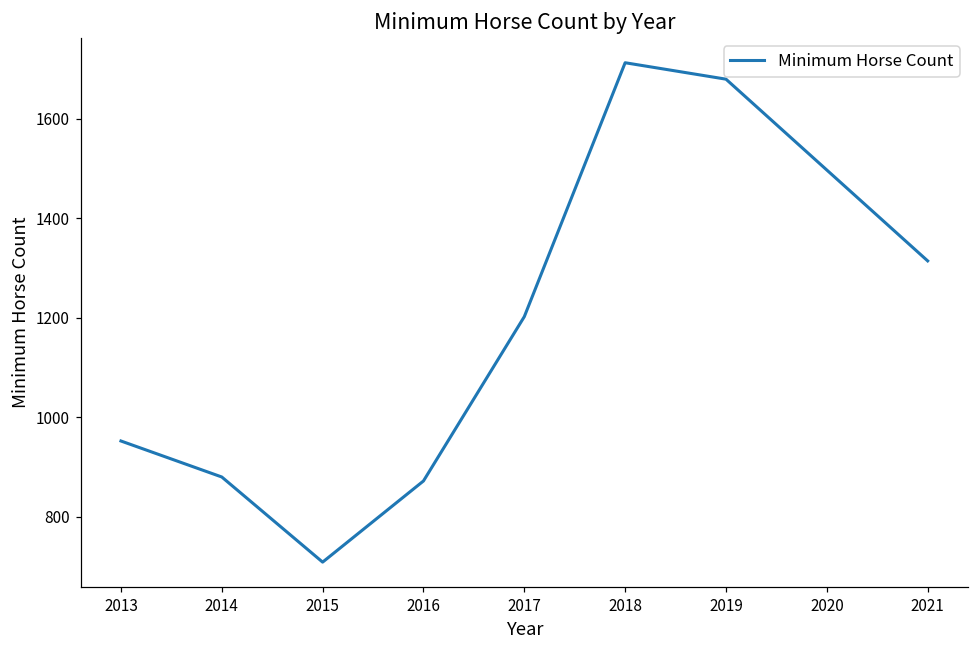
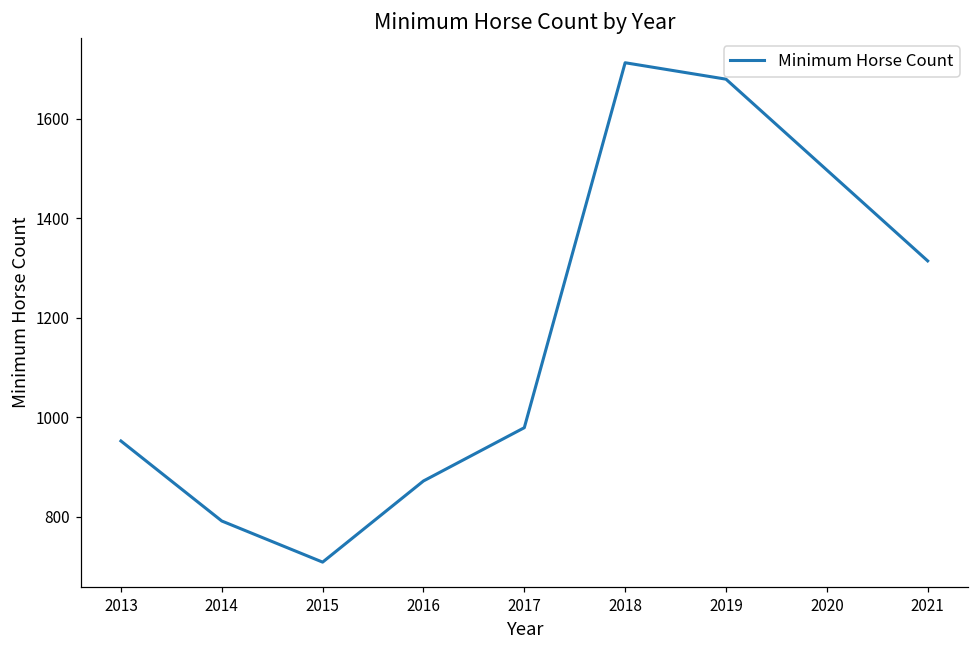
2014: 880 -> 790
2017: 1200 -> 980
